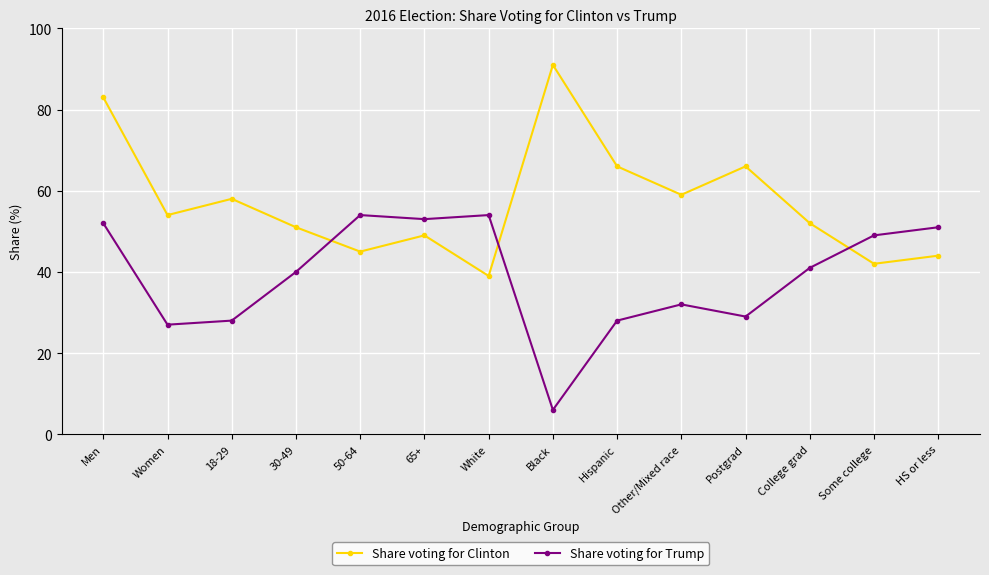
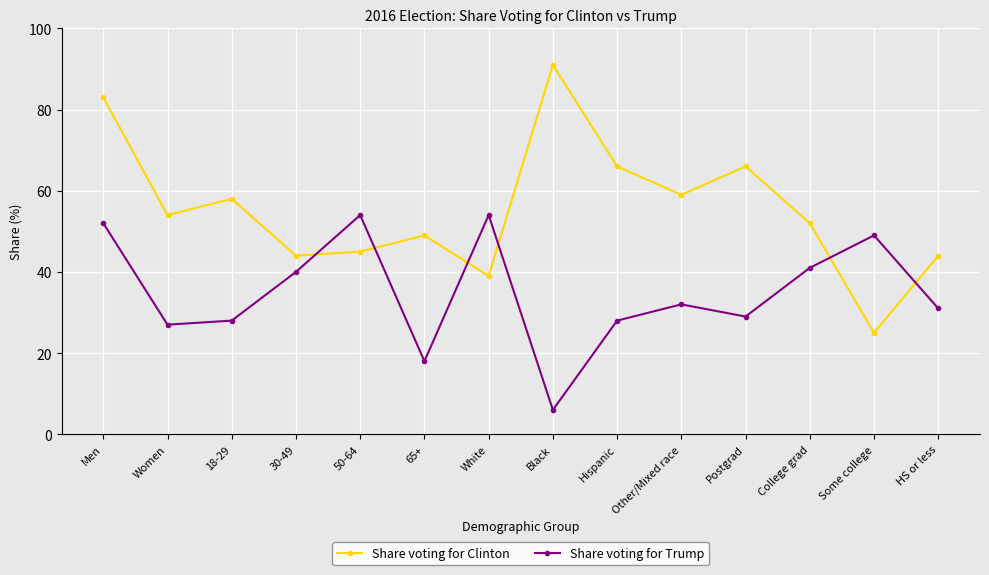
Share voting for Clinton, 30-49: 51 -> 44
Share voting for Trump, 65+: 53 -> 18
Share voting for Clinton, Some college: 42 -> 25
Share voting for Trump, HS or less: 51 -> 31
